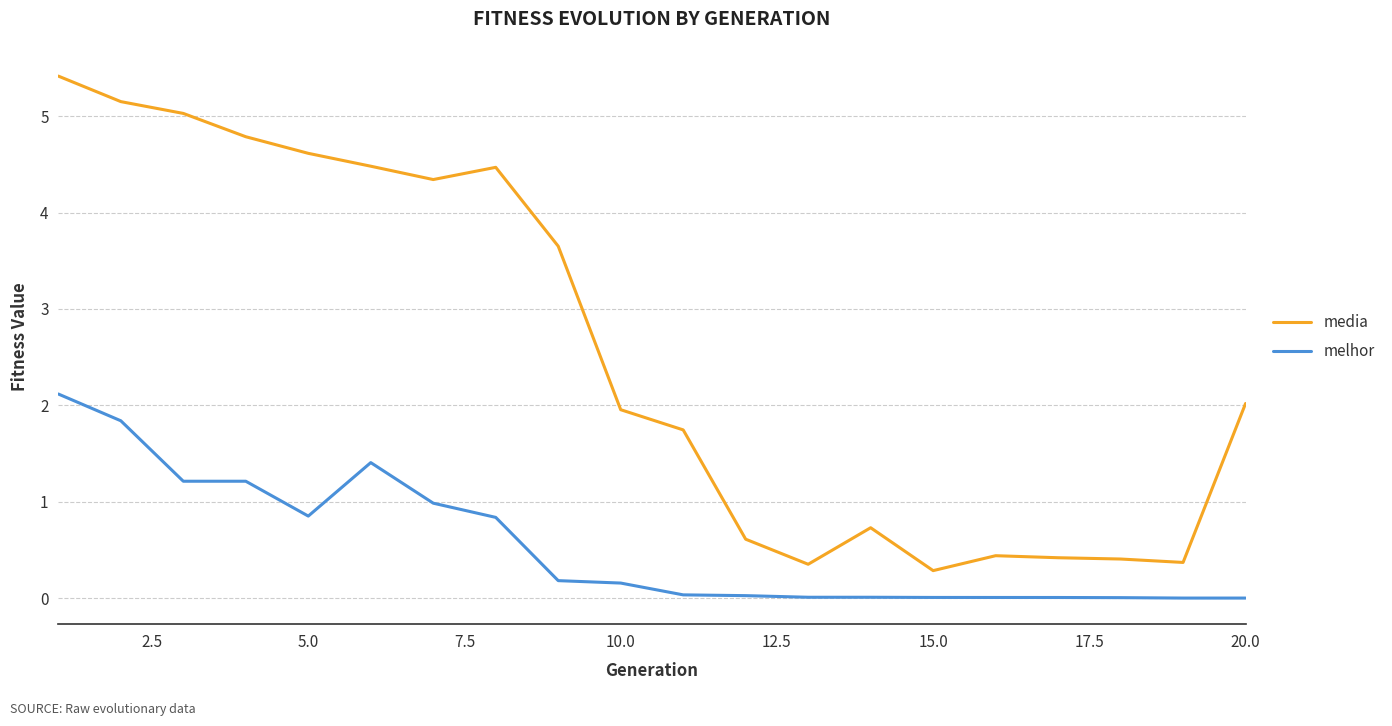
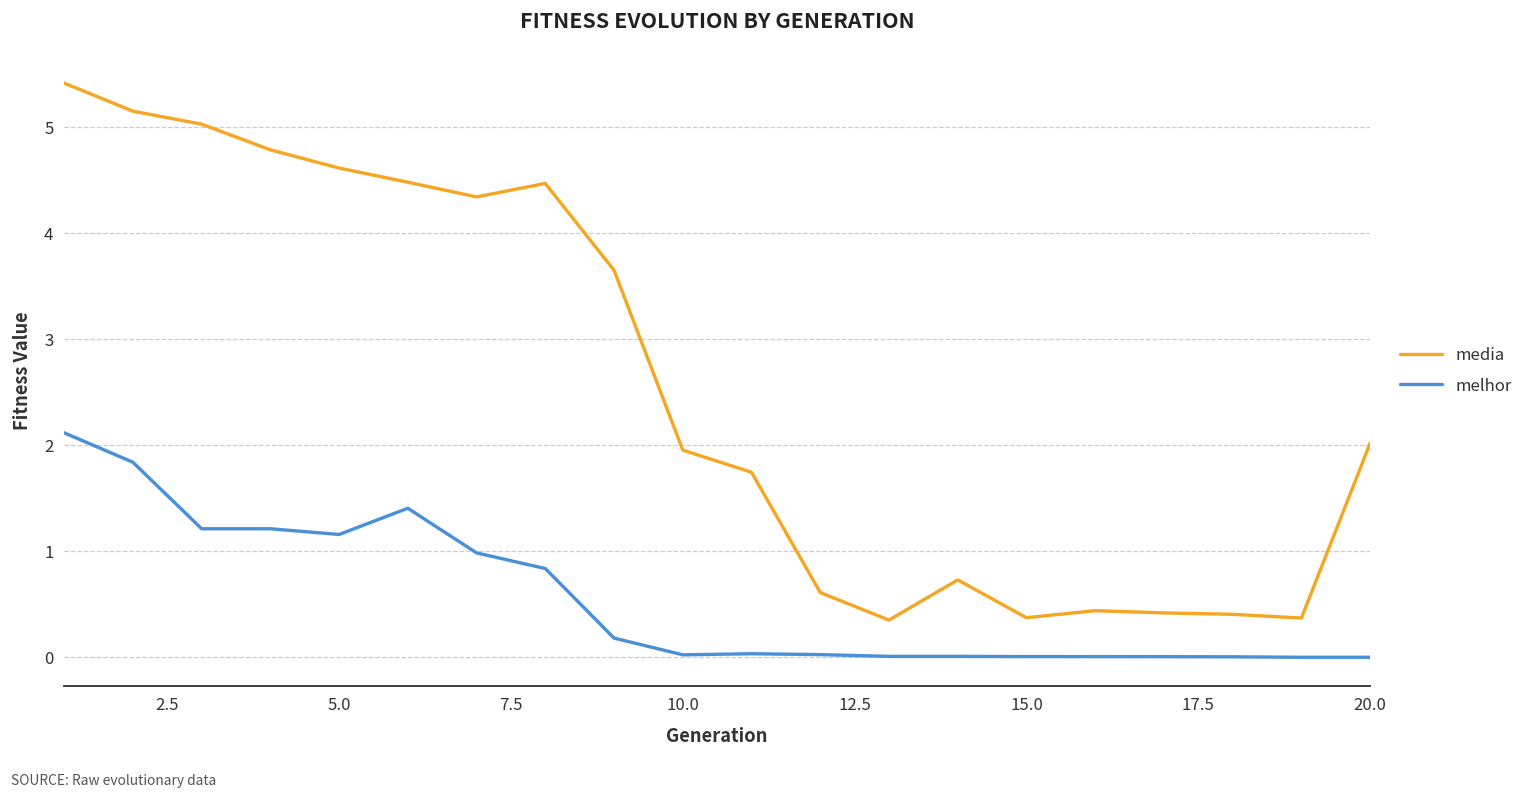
melhor, 5.0: 0.9 -> 1.2
melhor, 10.0: 0.2 -> 0.0
media, 15.0: 0.3 -> 0.4
